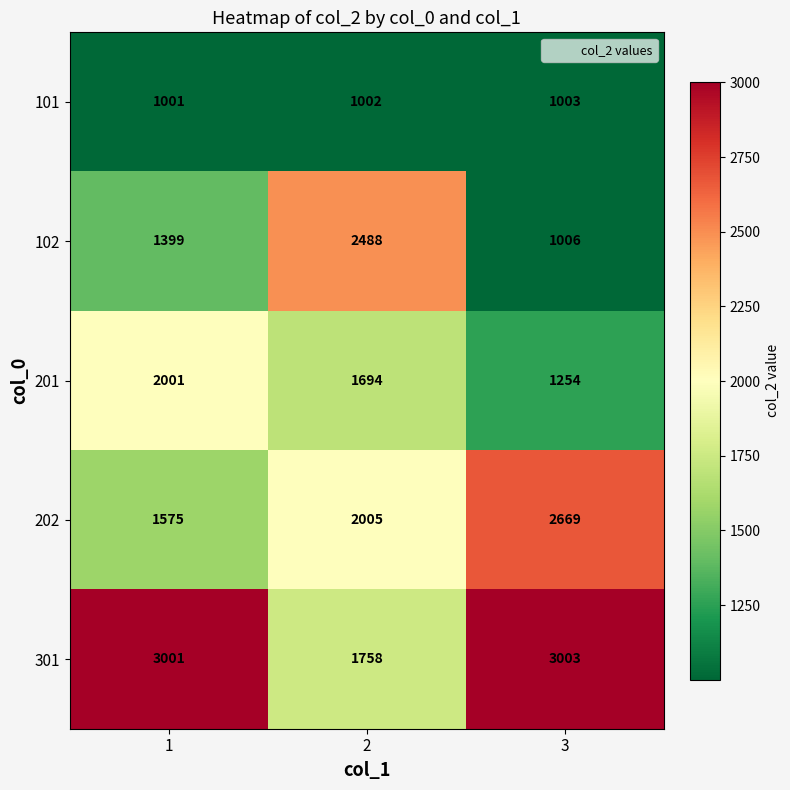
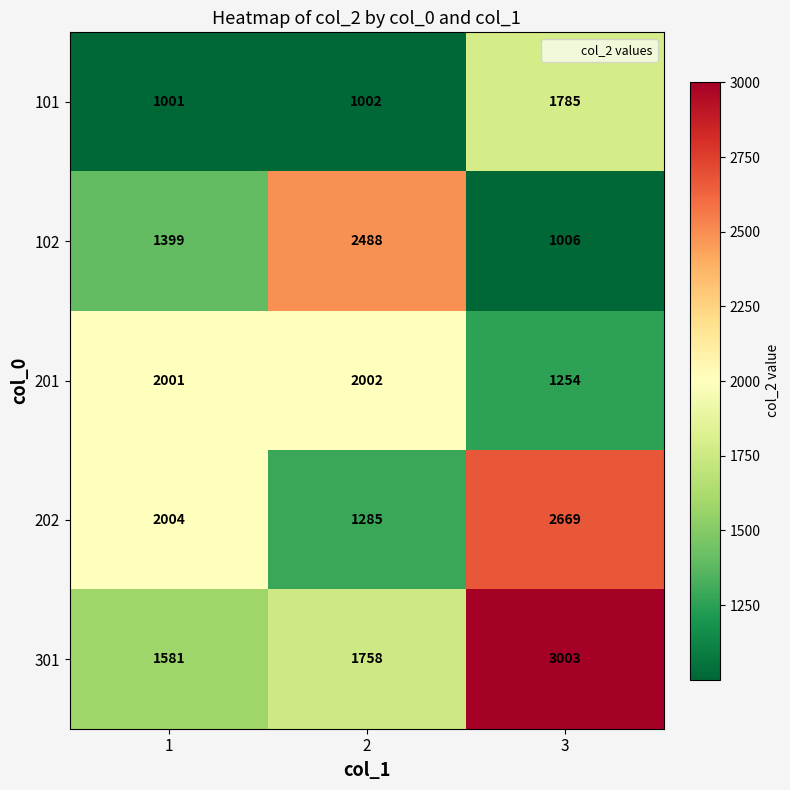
101, 3: 1003 -> 1785
201, 2: 1694 -> 2002
202, 1: 1575 -> 2004
202, 2: 2005 -> 1285
301, 1: 3001 -> 1581
